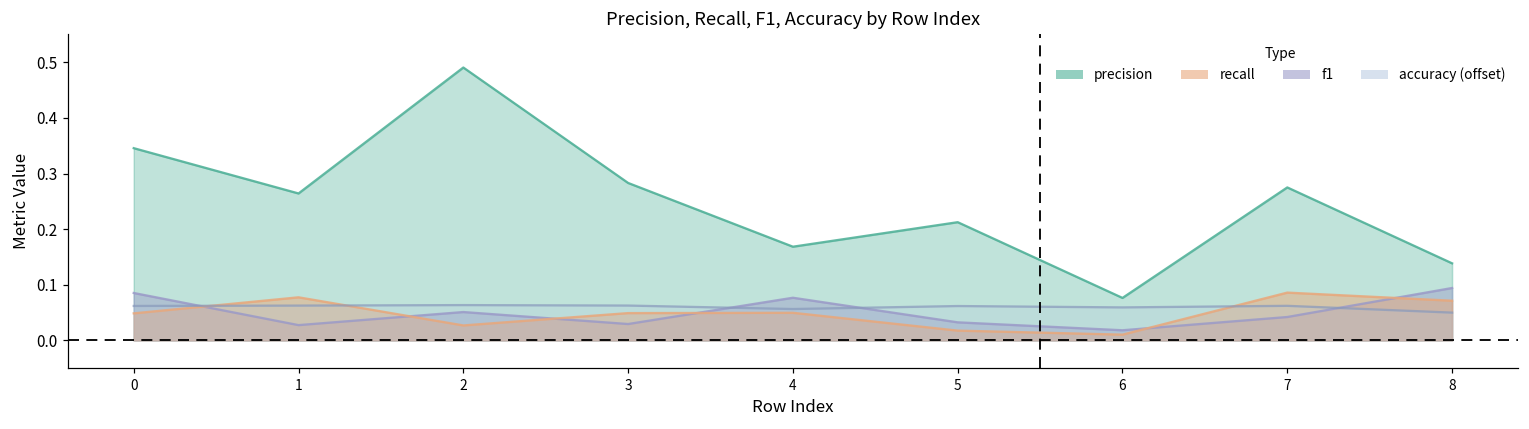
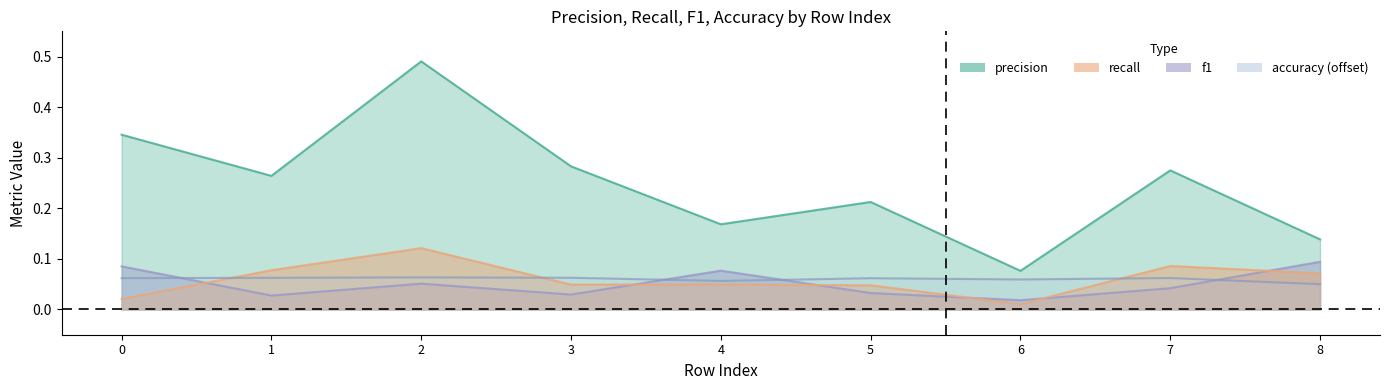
recall, 0: 0.05 -> 0.02
recall, 2: 0.03 -> 0.12
recall, 5: 0.02 -> 0.05
